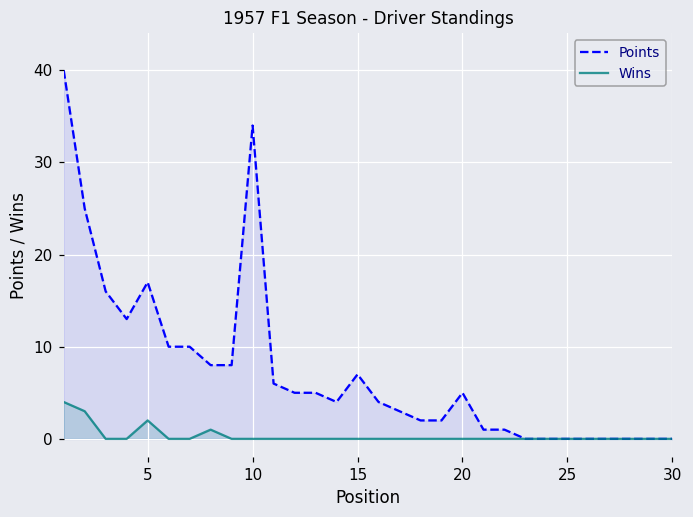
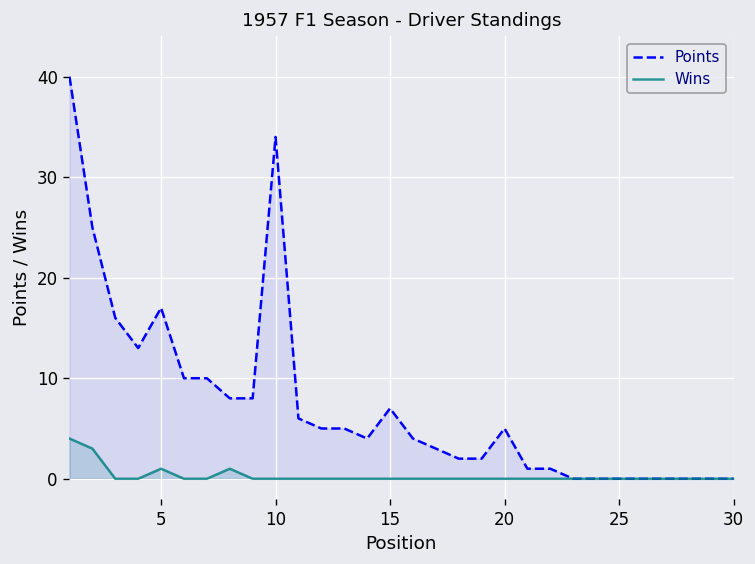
Wins, 5: 2 -> 1
